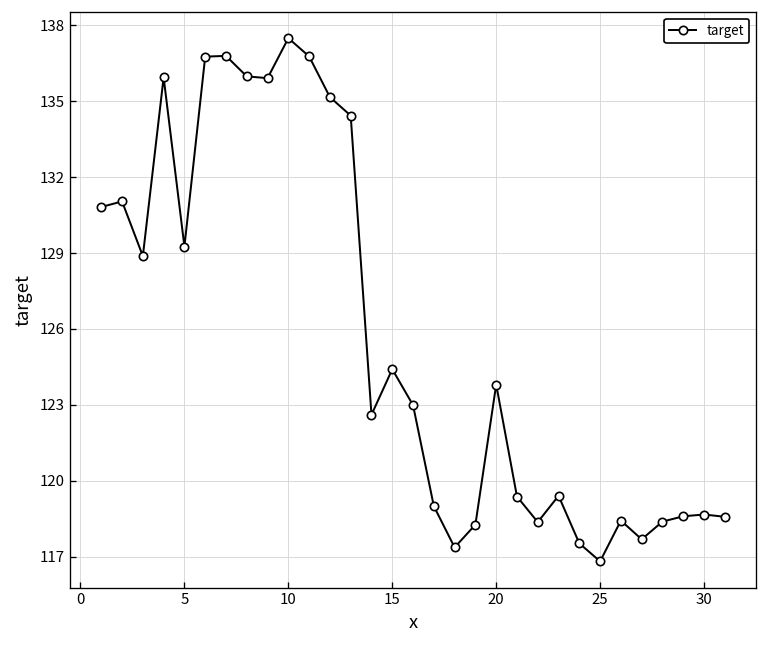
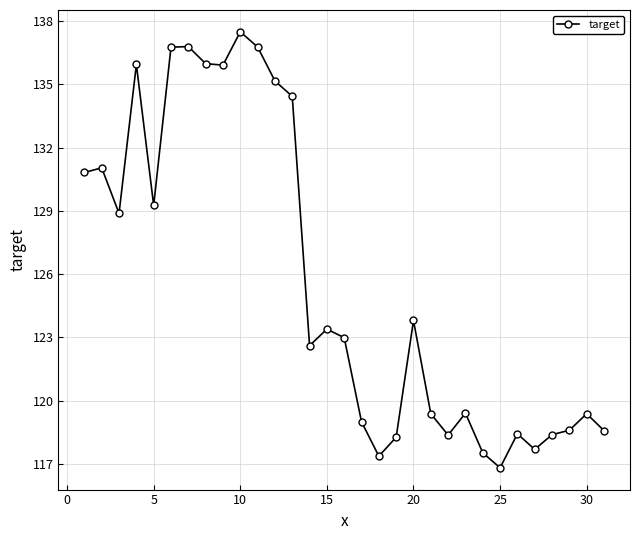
15: 124.4 -> 123.4
30: 118.7 -> 119.4
